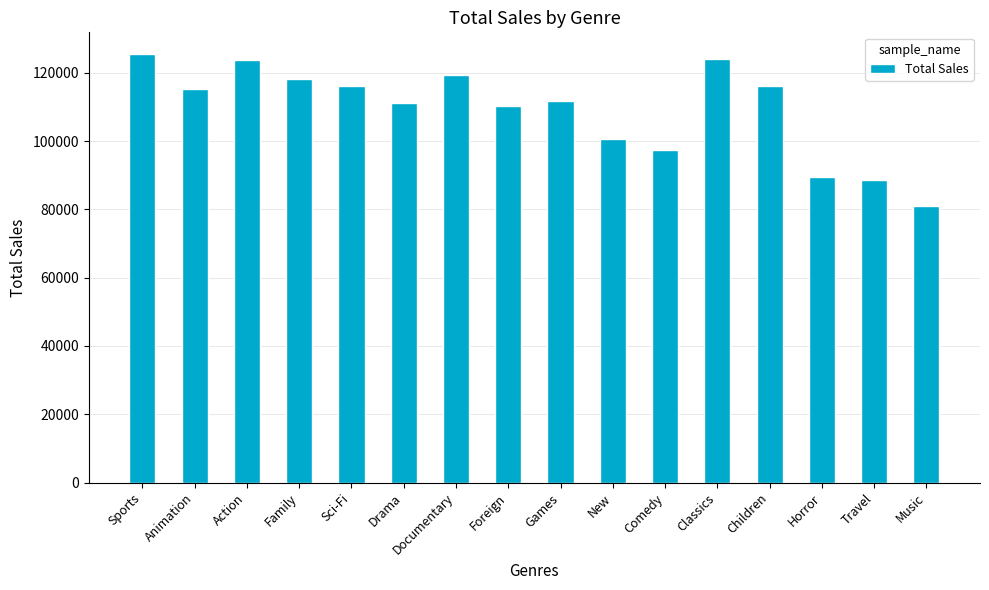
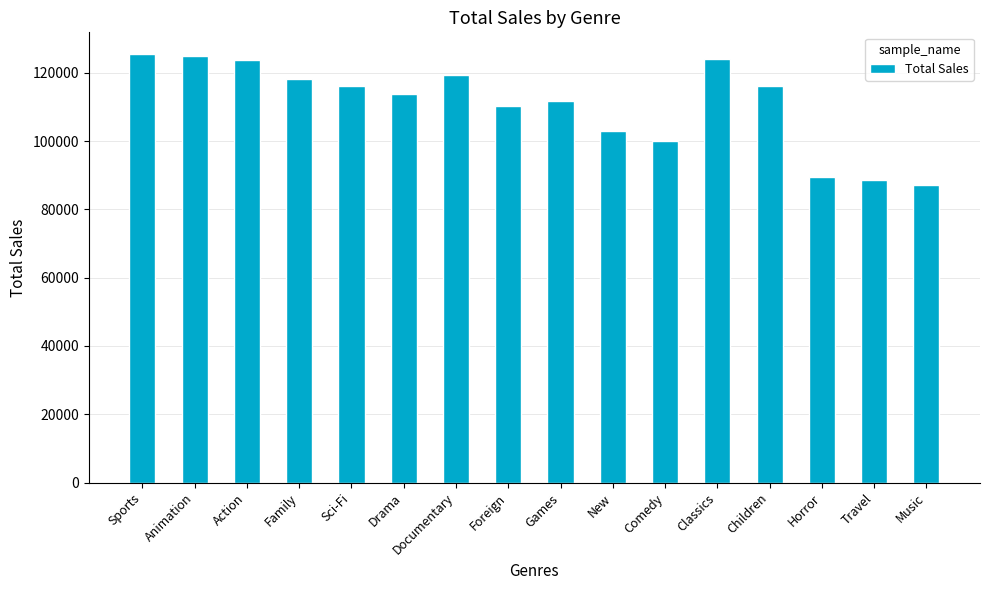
Animation: 115000 -> 125000
Drama: 111000 -> 114000
New: 101000 -> 103000
Comedy: 97000 -> 100000
Music: 81000 -> 87000
